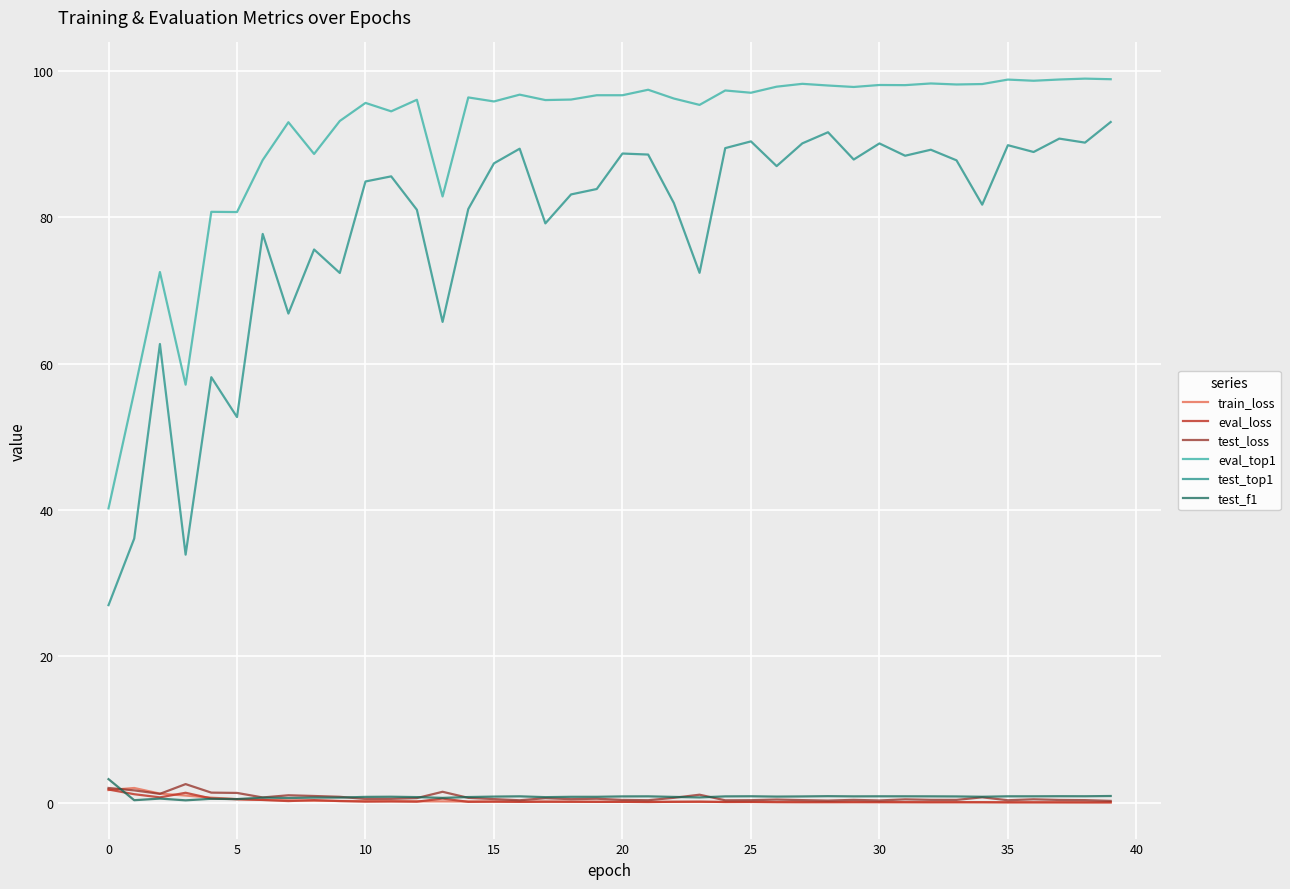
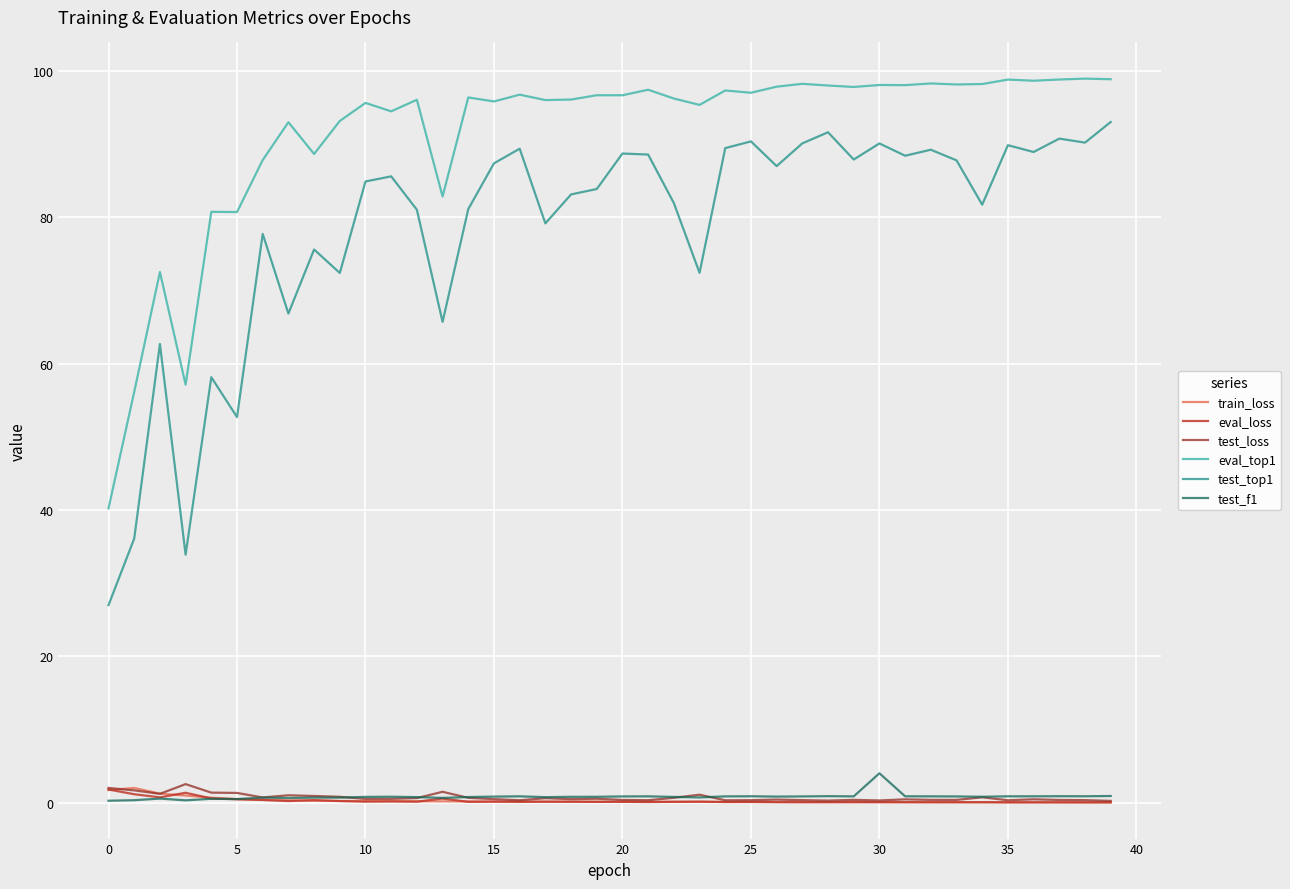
test_f1, 0: 3 -> 0
test_f1, 30: 1 -> 4
